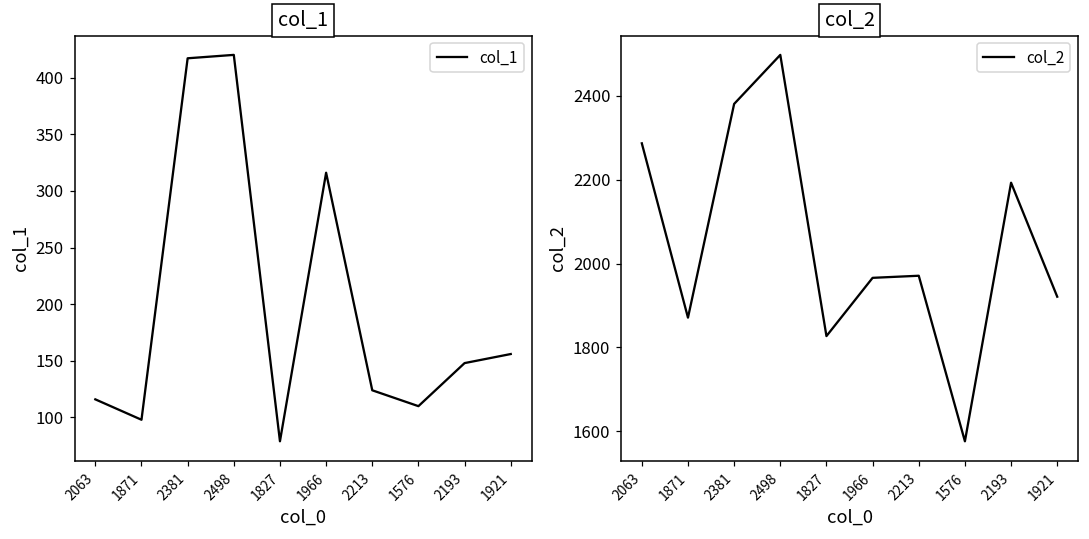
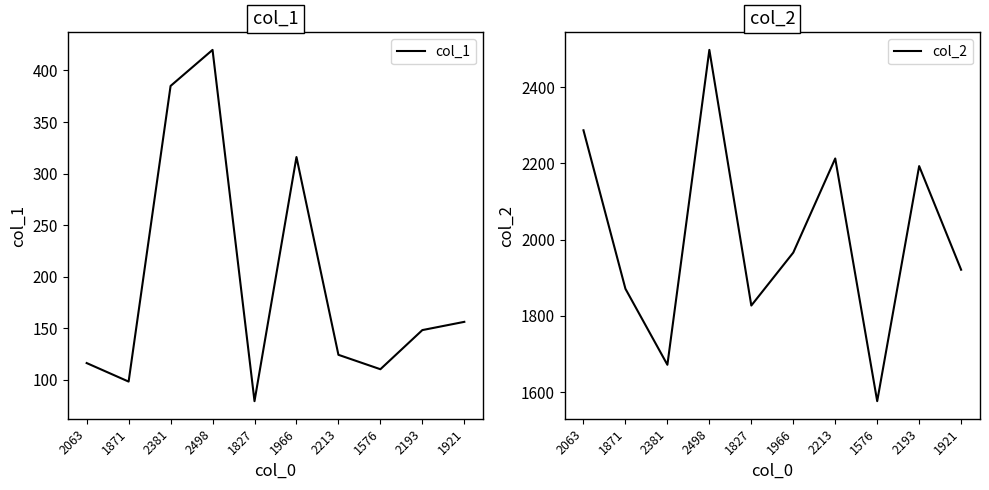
col_1, 2381: 417 -> 385
col_2, 2381: 2380 -> 1670
col_2, 2213: 1970 -> 2210
